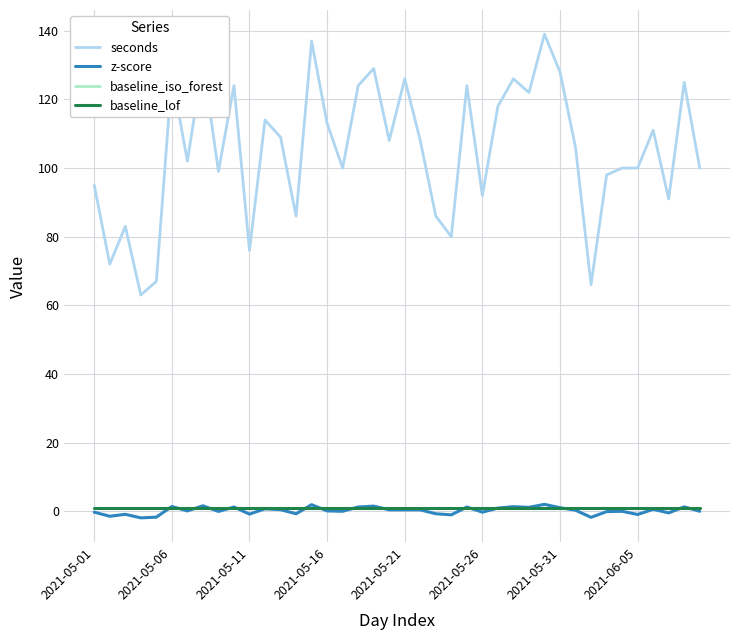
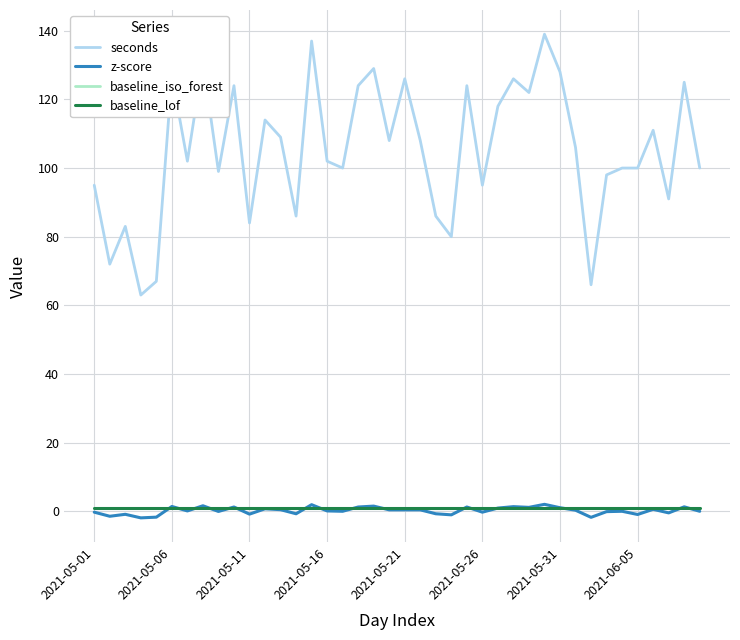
seconds, 2021-05-11: 76 -> 84
seconds, 2021-05-16: 113 -> 102
seconds, 2021-05-26: 92 -> 95
